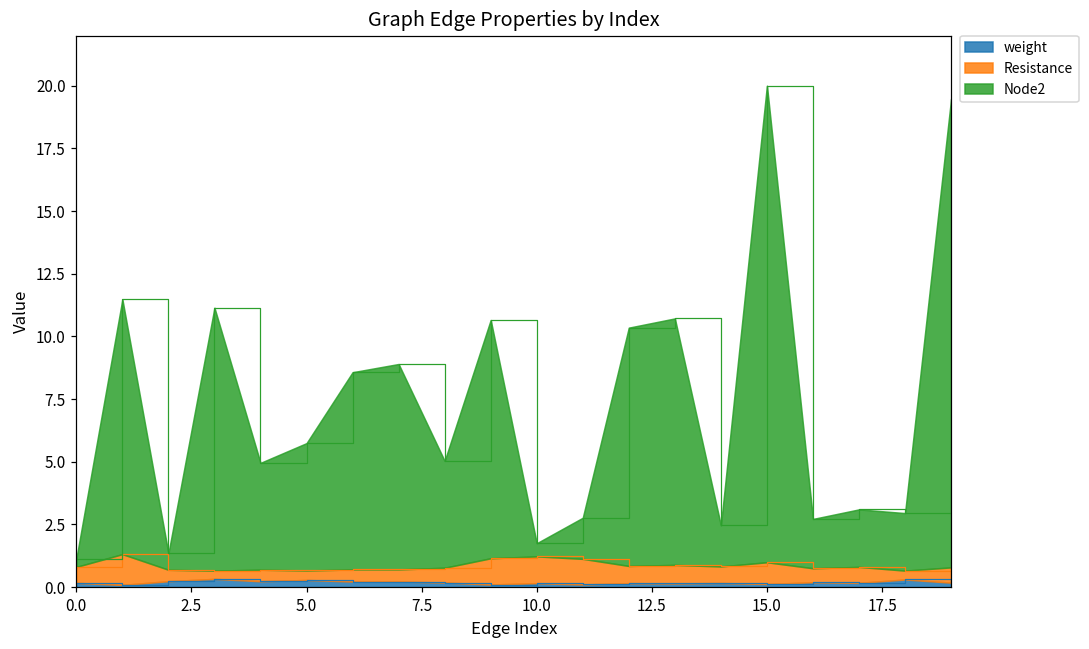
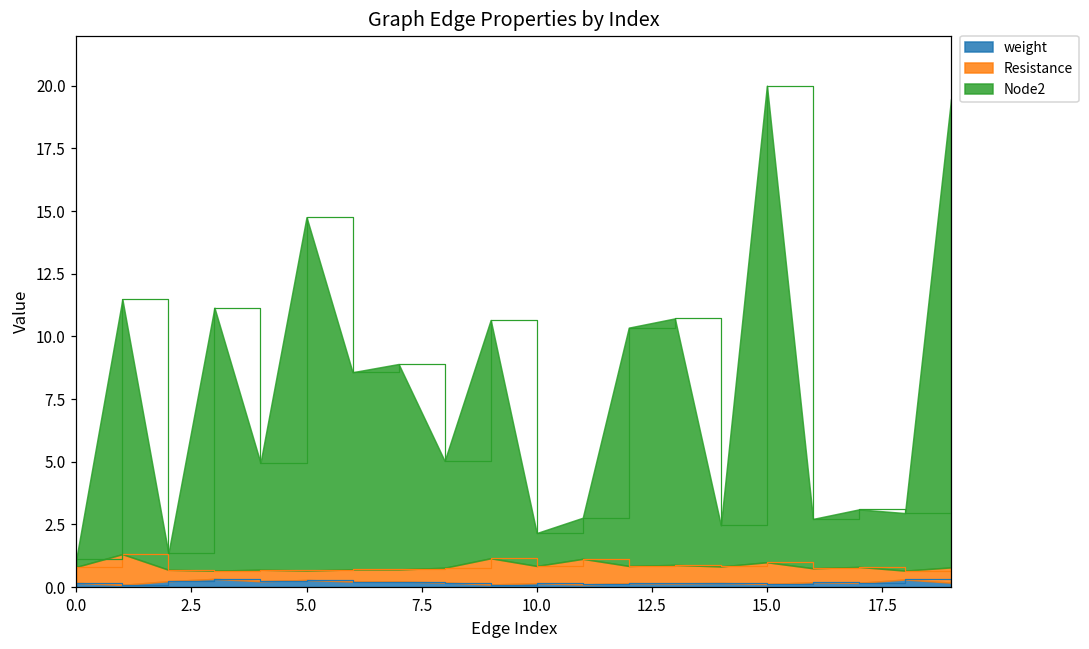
Node2, 5.0: 5.1 -> 14.1
Resistance, 10.0: 1.1 -> 0.7
Node2, 10.0: 0.5 -> 1.3
